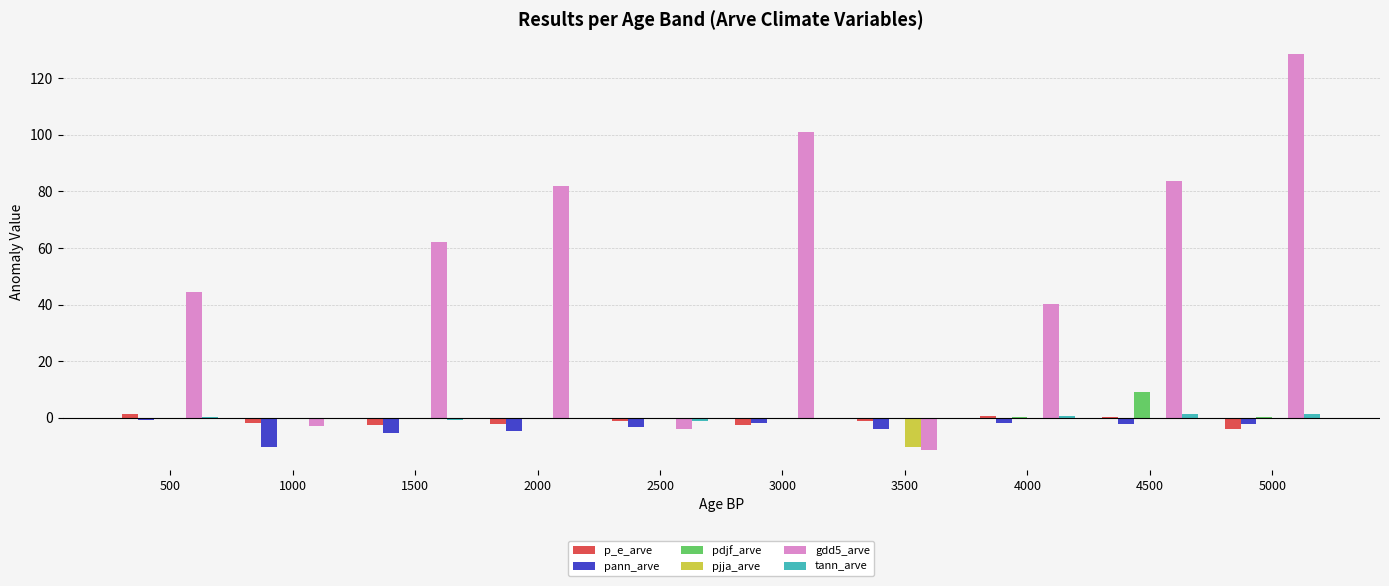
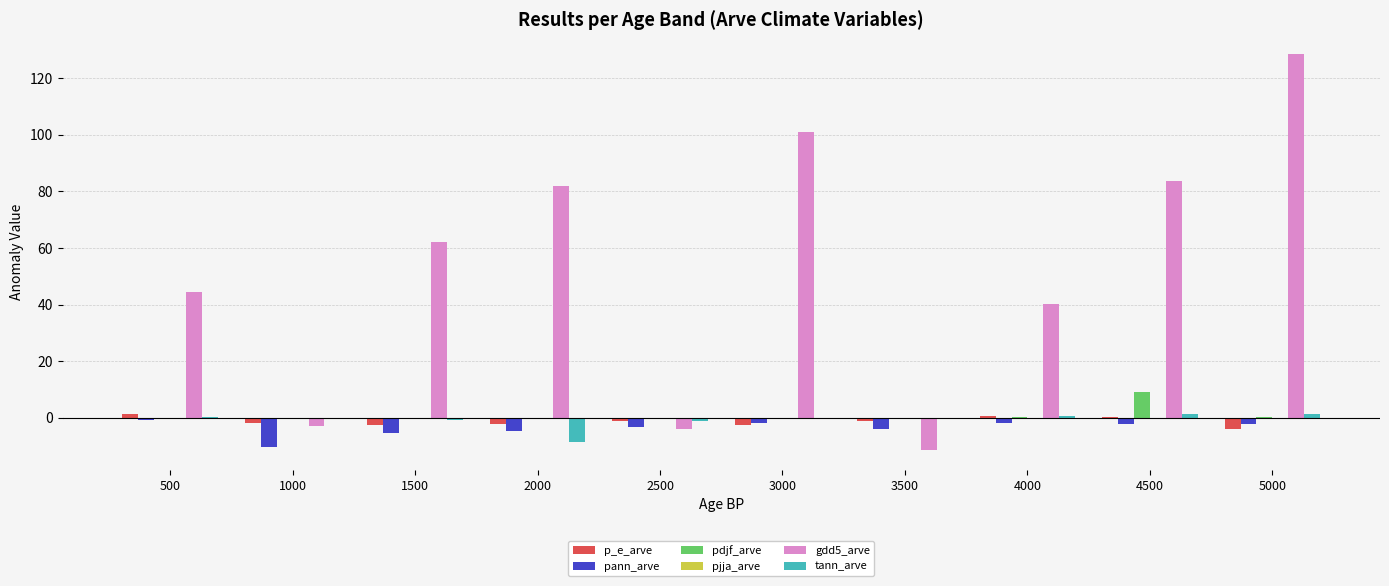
tann_arve, 2000: -1 -> -9
pjja_arve, 3500: -10 -> -1
